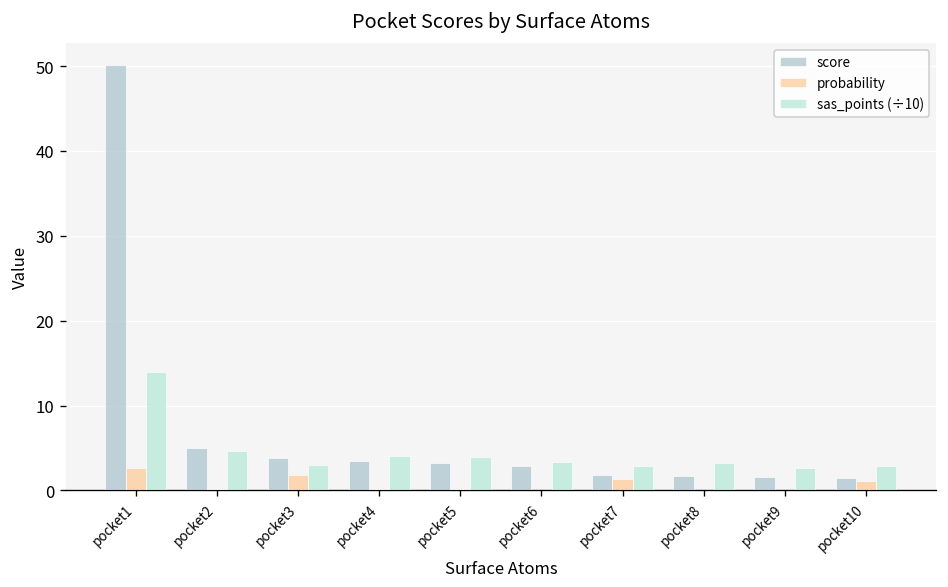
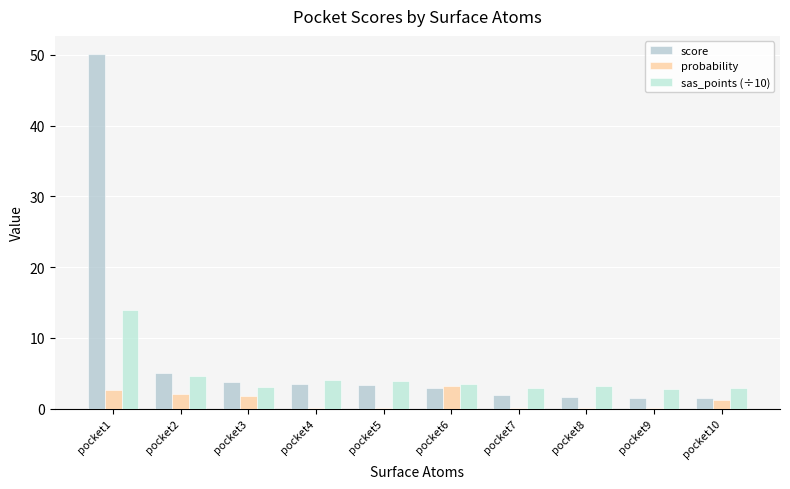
probability, pocket2: 0 -> 2
probability, pocket6: 0 -> 3
probability, pocket7: 1 -> 0
